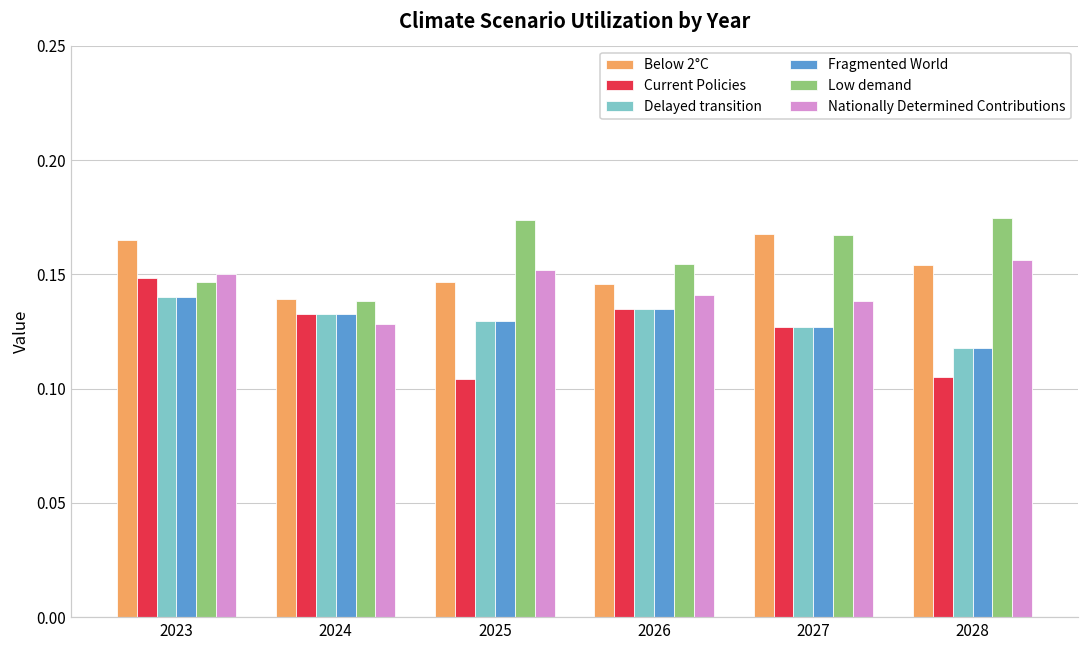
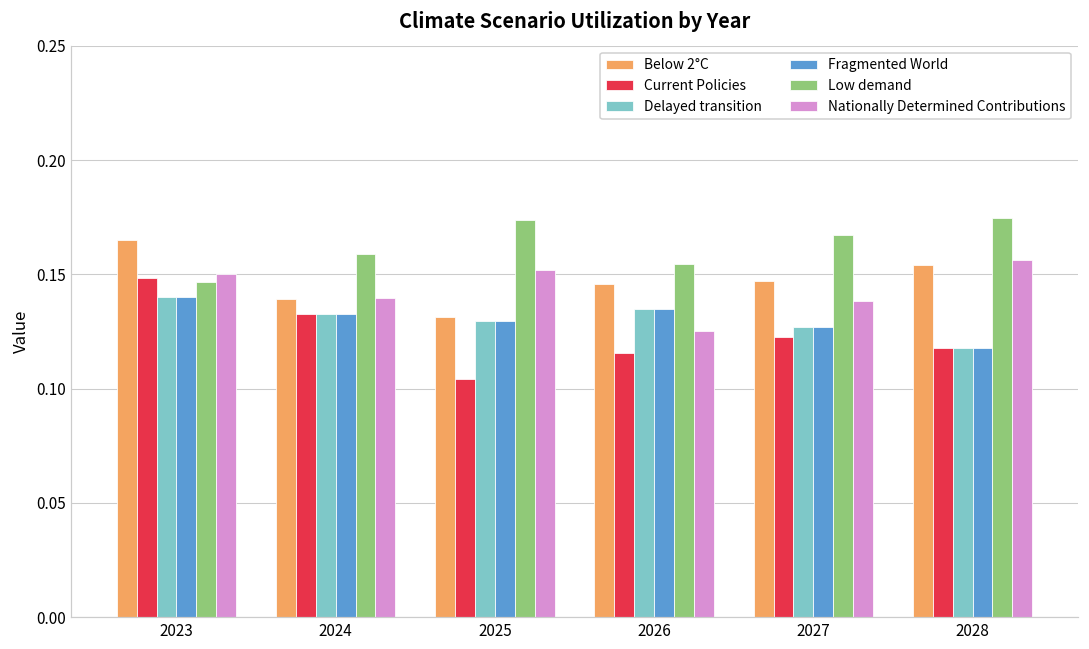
Low demand, 2024: 0.138 -> 0.159
Nationally Determined Contributions, 2024: 0.128 -> 0.140
Below 2°C, 2025: 0.146 -> 0.131
Current Policies, 2026: 0.135 -> 0.115
Nationally Determined Contributions, 2026: 0.141 -> 0.125
Below 2°C, 2027: 0.168 -> 0.147
Current Policies, 2027: 0.127 -> 0.123
Current Policies, 2028: 0.105 -> 0.118
